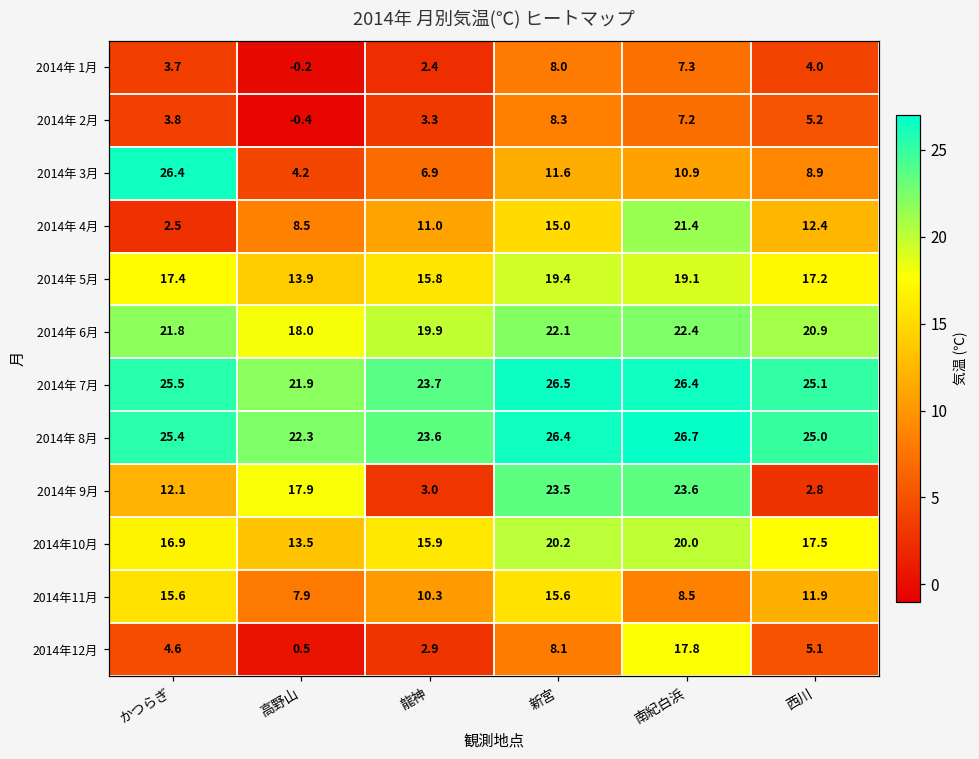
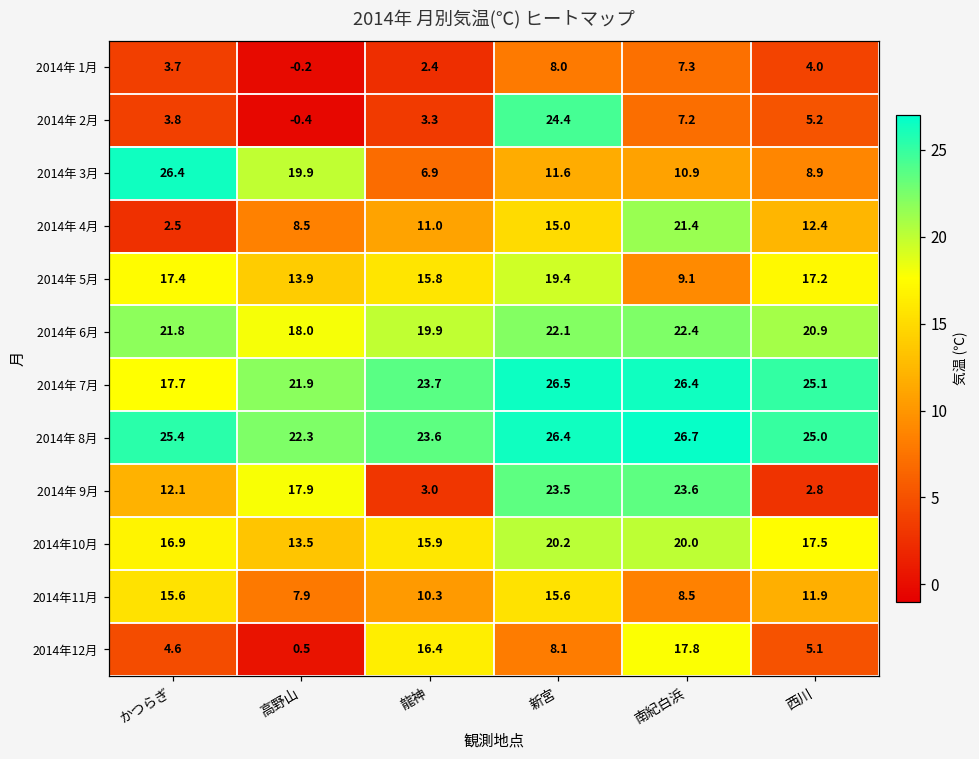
2014年 2月, 新宮: 8.3 -> 24.4
2014年 3月, 高野山: 4.2 -> 19.9
2014年 5月, 南紀白浜: 19.1 -> 9.1
2014年 7月, かつらぎ: 25.5 -> 17.7
2014年12月, 龍神: 2.9 -> 16.4
